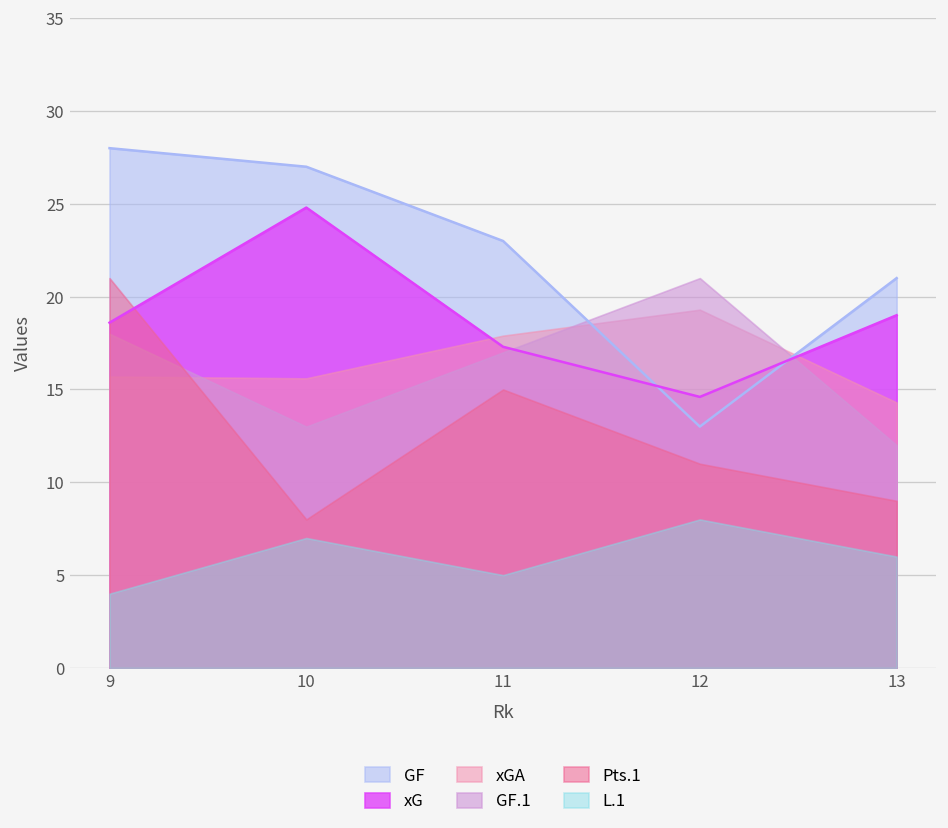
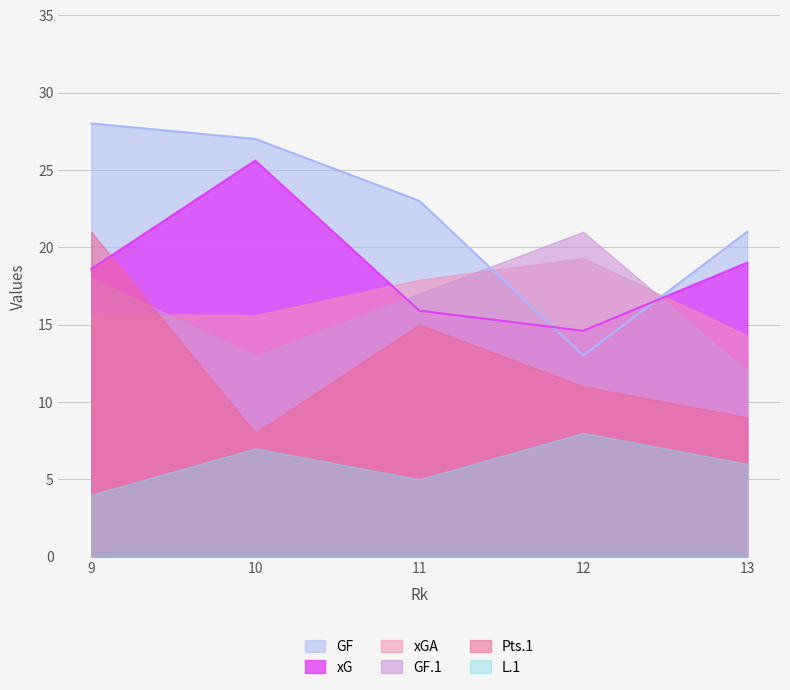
xG, 10: 24.8 -> 25.6
xG, 11: 17.3 -> 15.9
